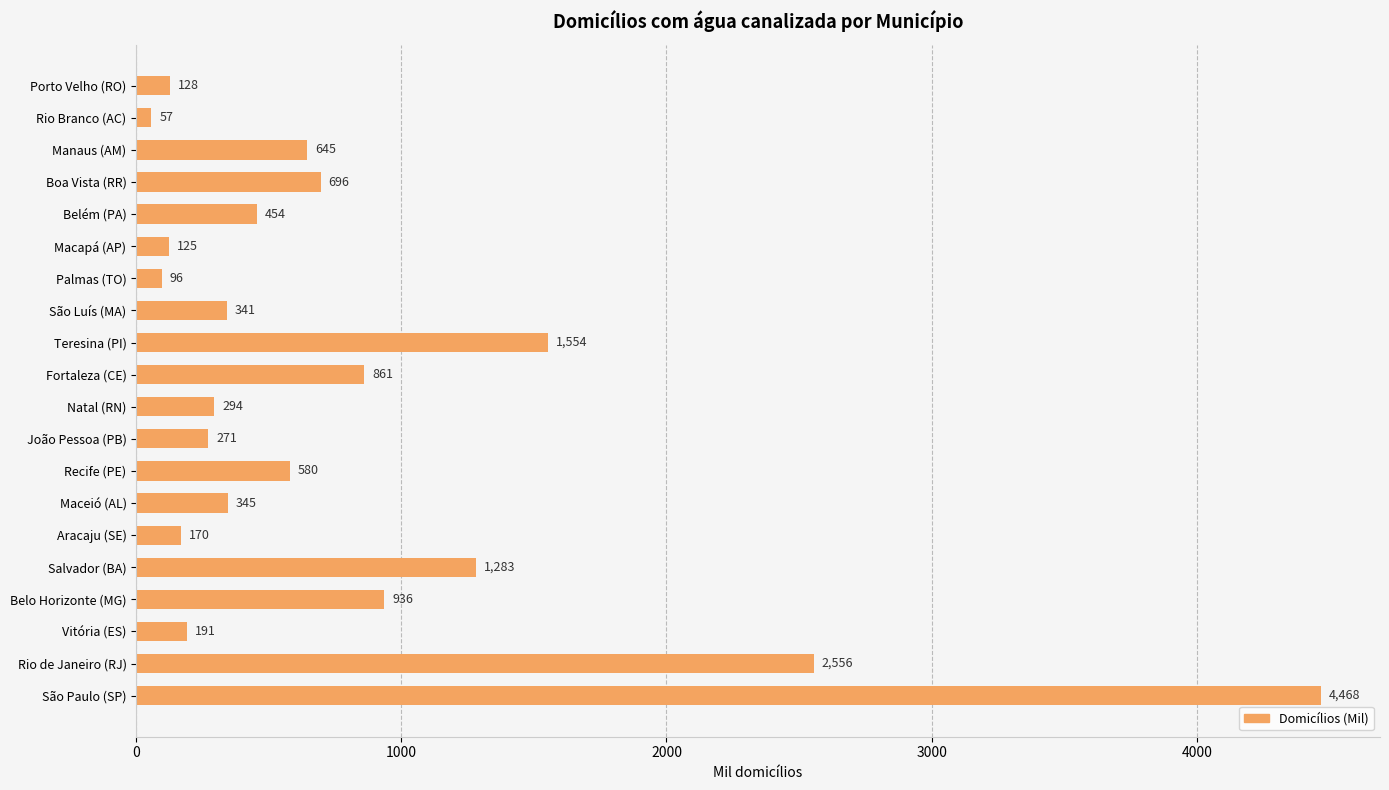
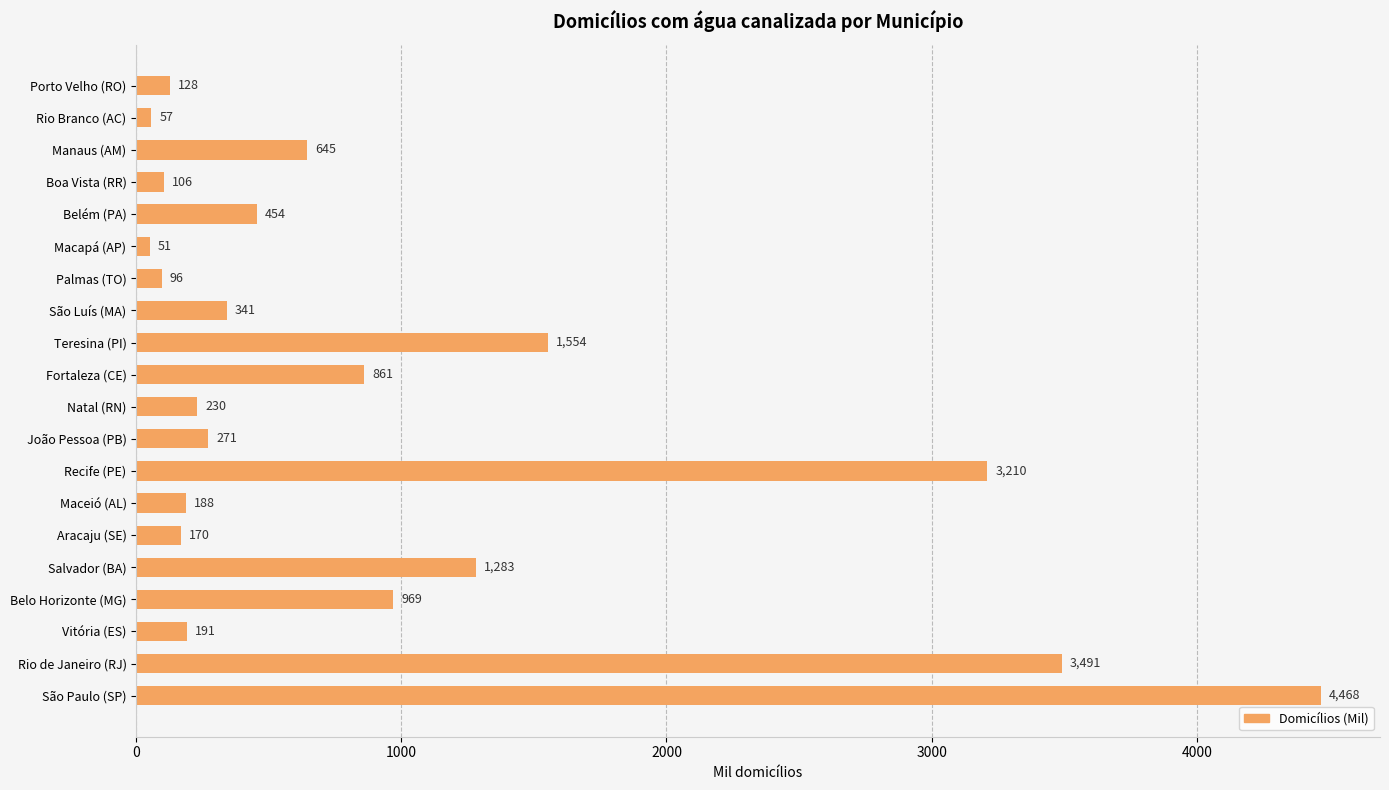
Boa Vista (RR): 696 -> 106
Macapá (AP): 125 -> 51
Natal (RN): 294 -> 230
Recife (PE): 580 -> 3,210
Maceió (AL): 345 -> 188
Belo Horizonte (MG): 936 -> 969
Rio de Janeiro (RJ): 2,556 -> 3,491
